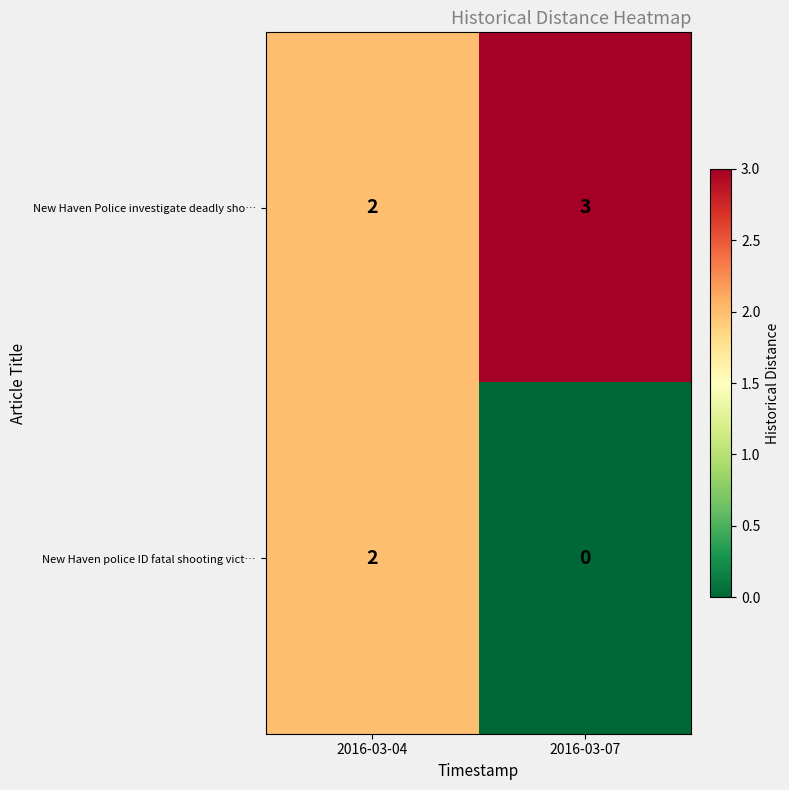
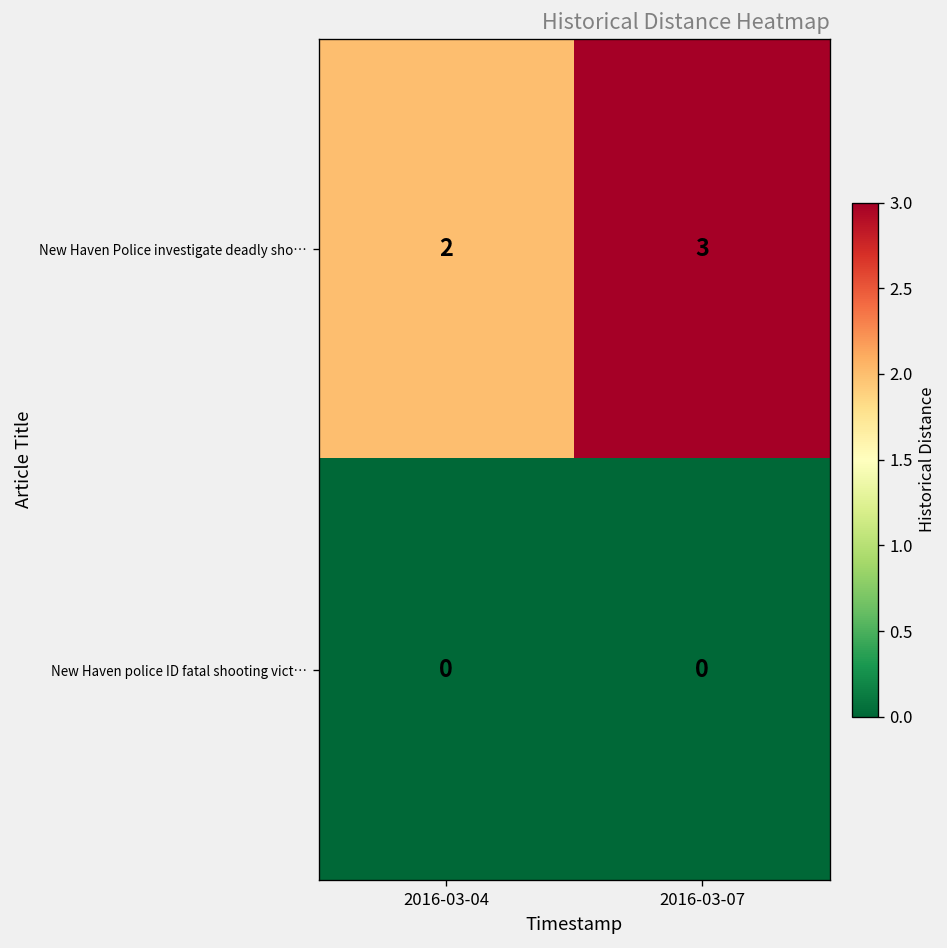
New Haven police ID fatal shooting vict…, 2016-03-04: 2 -> 0
